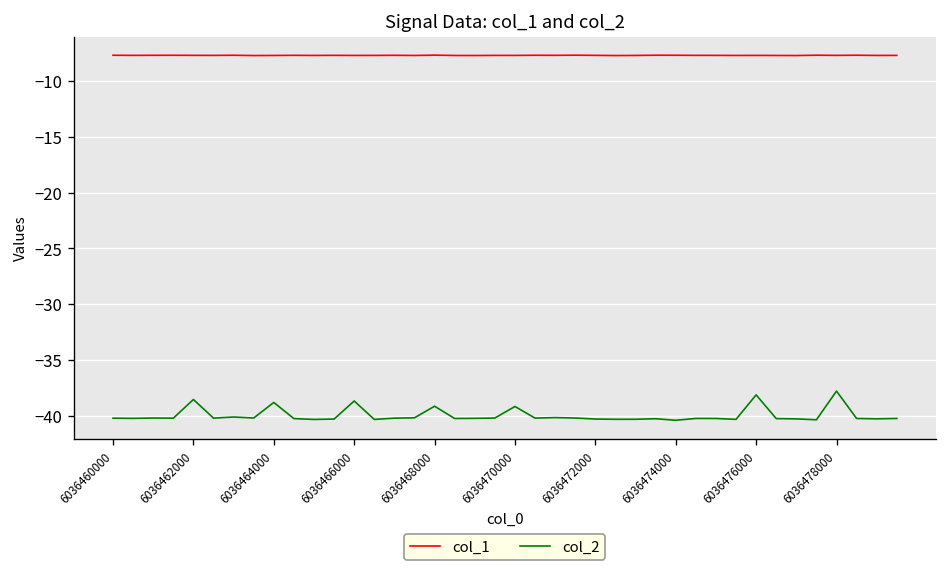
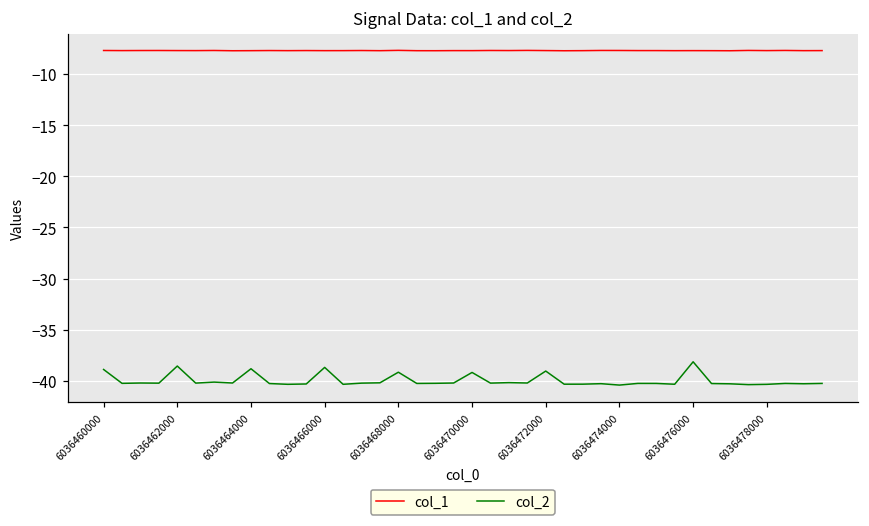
col_2, 6036460000: -40 -> -39
col_2, 6036472000: -40 -> -39
col_2, 6036478000: -38 -> -40
